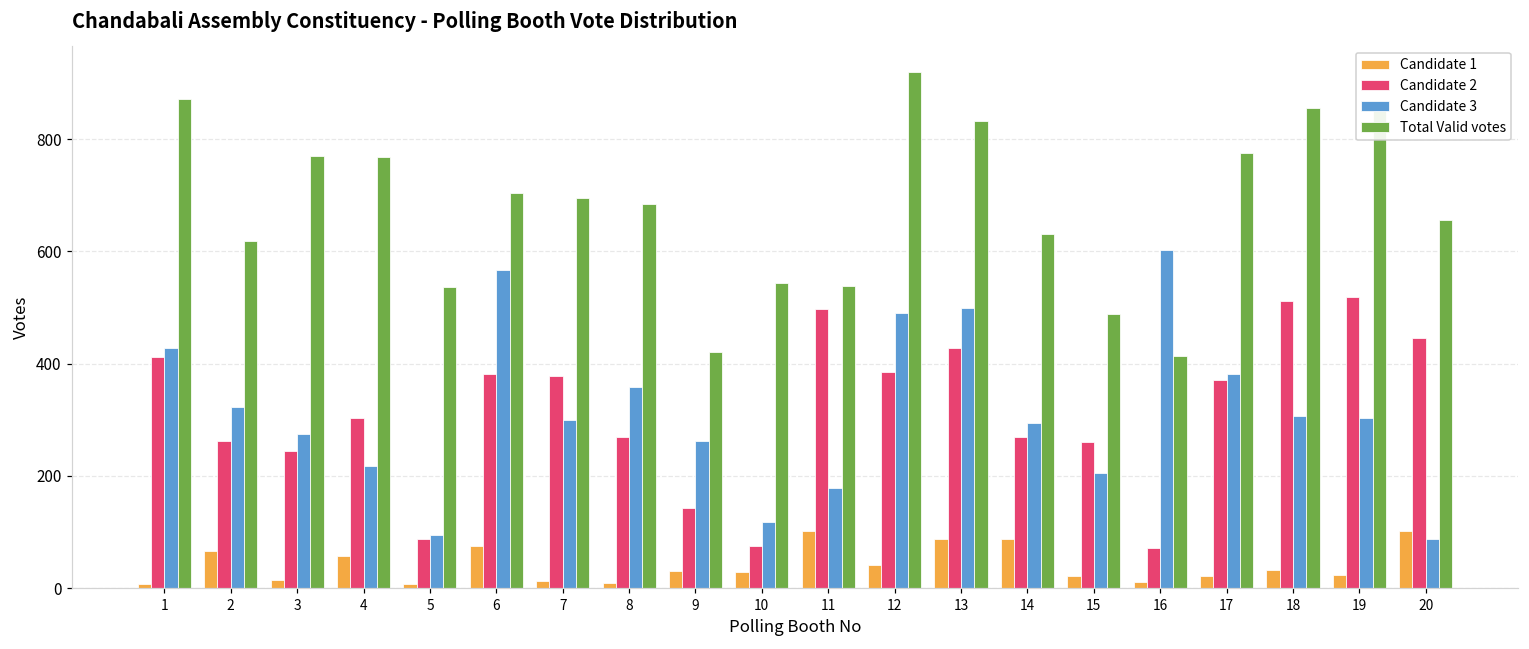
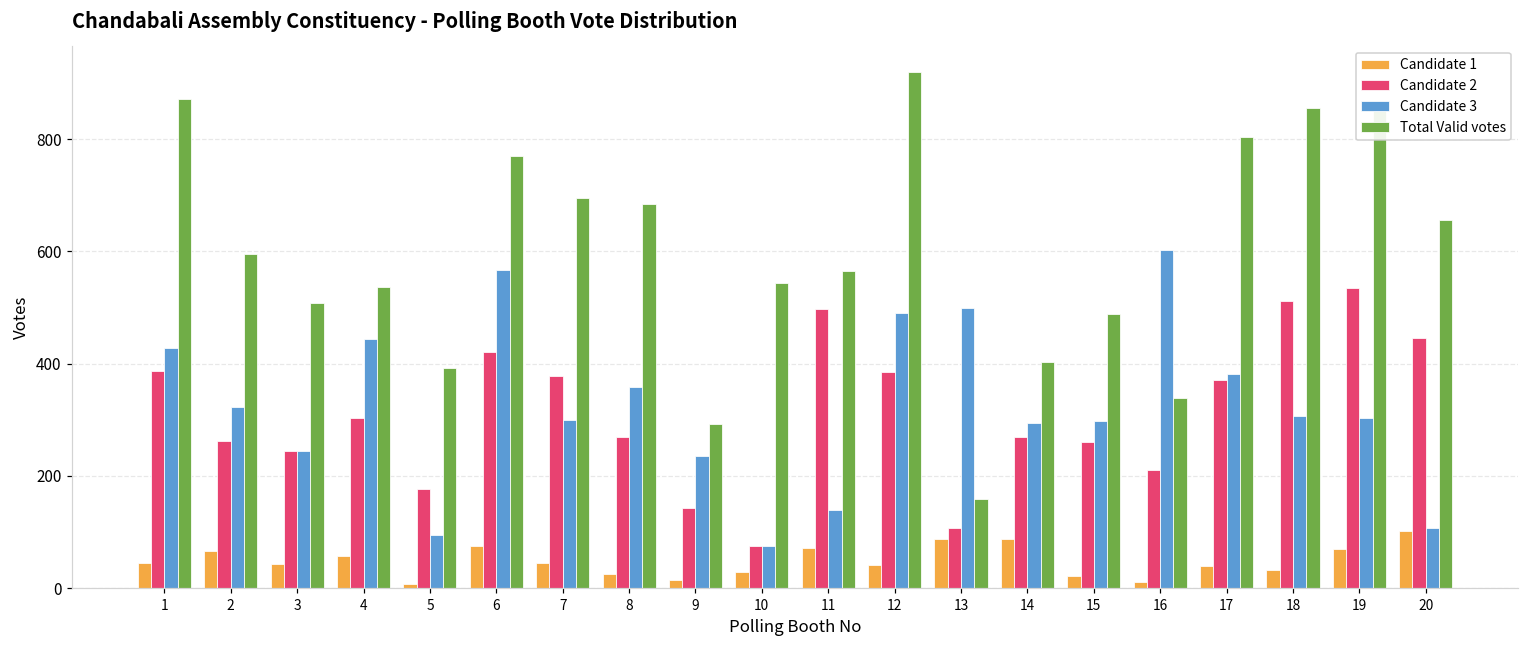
Candidate 1, 1: 10 -> 40
Candidate 2, 1: 410 -> 390
Total Valid votes, 2: 620 -> 600
Candidate 1, 3: 20 -> 40
Candidate 3, 3: 280 -> 250
Total Valid votes, 3: 770 -> 510
Candidate 3, 4: 220 -> 440
Total Valid votes, 4: 770 -> 540
Candidate 2, 5: 90 -> 180
Total Valid votes, 5: 540 -> 390
Candidate 2, 6: 380 -> 420
Total Valid votes, 6: 700 -> 770
Candidate 1, 7: 10 -> 50
Candidate 1, 8: 10 -> 30
Candidate 1, 9: 30 -> 10
Candidate 3, 9: 260 -> 240
Total Valid votes, 9: 420 -> 290
Candidate 3, 10: 120 -> 80
Candidate 1, 11: 100 -> 70
Candidate 3, 11: 180 -> 140
Total Valid votes, 11: 540 -> 570
Candidate 2, 13: 430 -> 110
Total Valid votes, 13: 830 -> 160
Total Valid votes, 14: 630 -> 400
Candidate 3, 15: 210 -> 300
Candidate 2, 16: 70 -> 210
Total Valid votes, 16: 410 -> 340
Candidate 1, 17: 20 -> 40
Total Valid votes, 17: 780 -> 800
Candidate 1, 19: 20 -> 70
Candidate 2, 19: 520 -> 530
Candidate 3, 20: 90 -> 110
